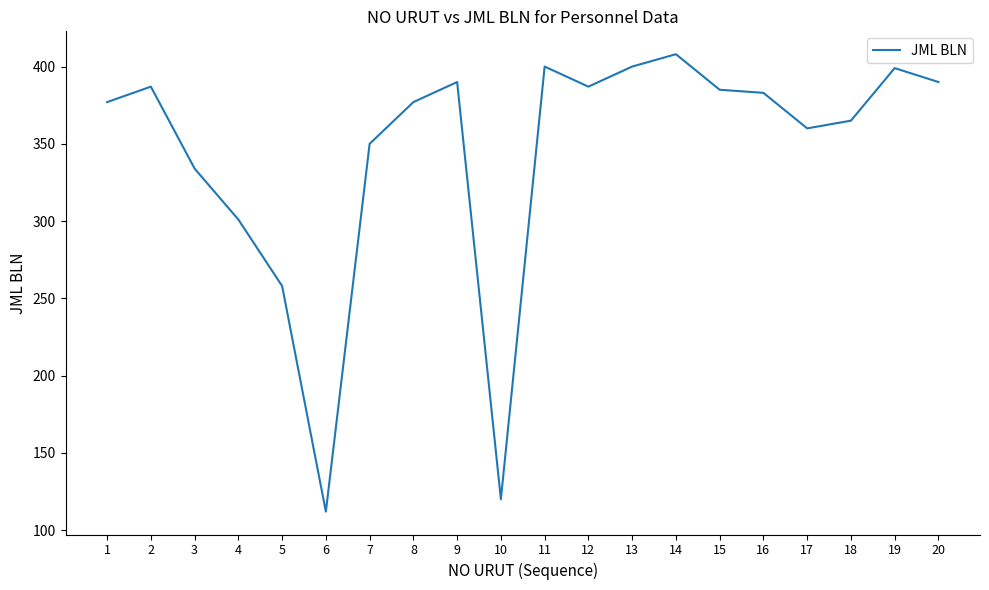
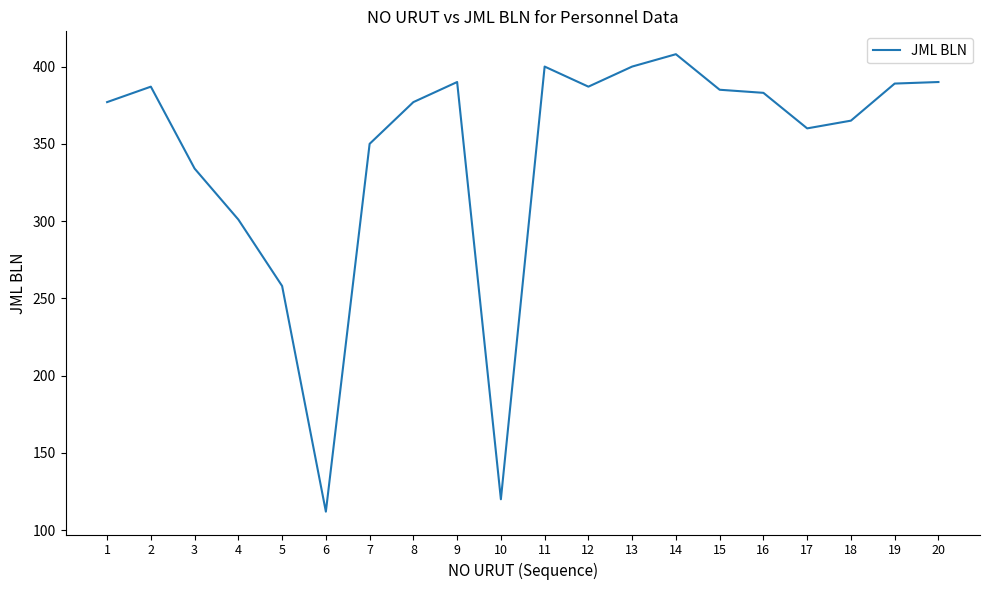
19: 399 -> 389
